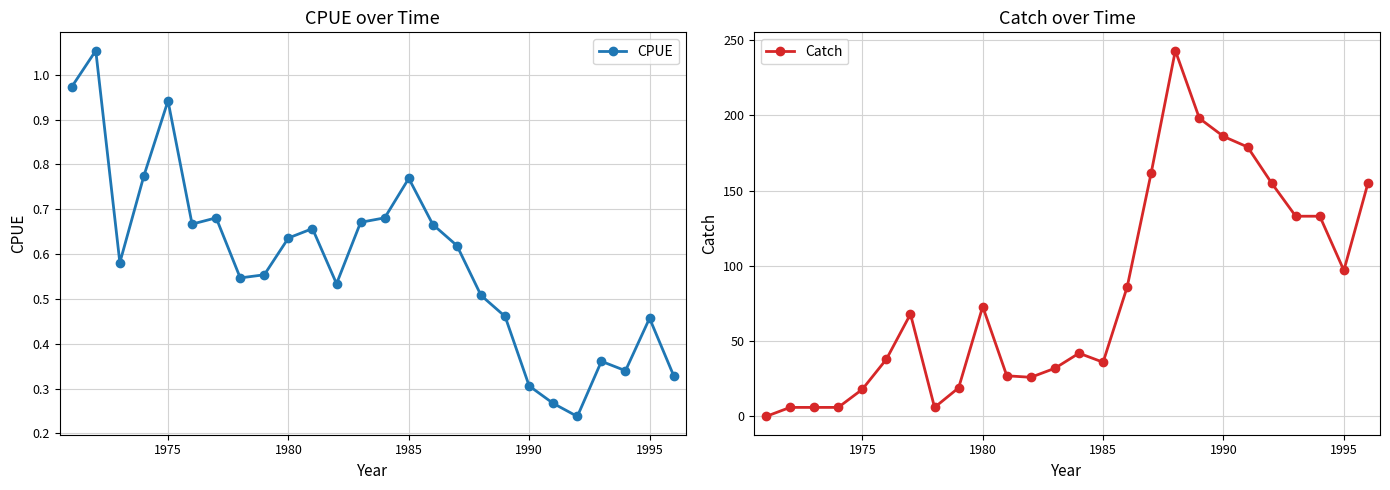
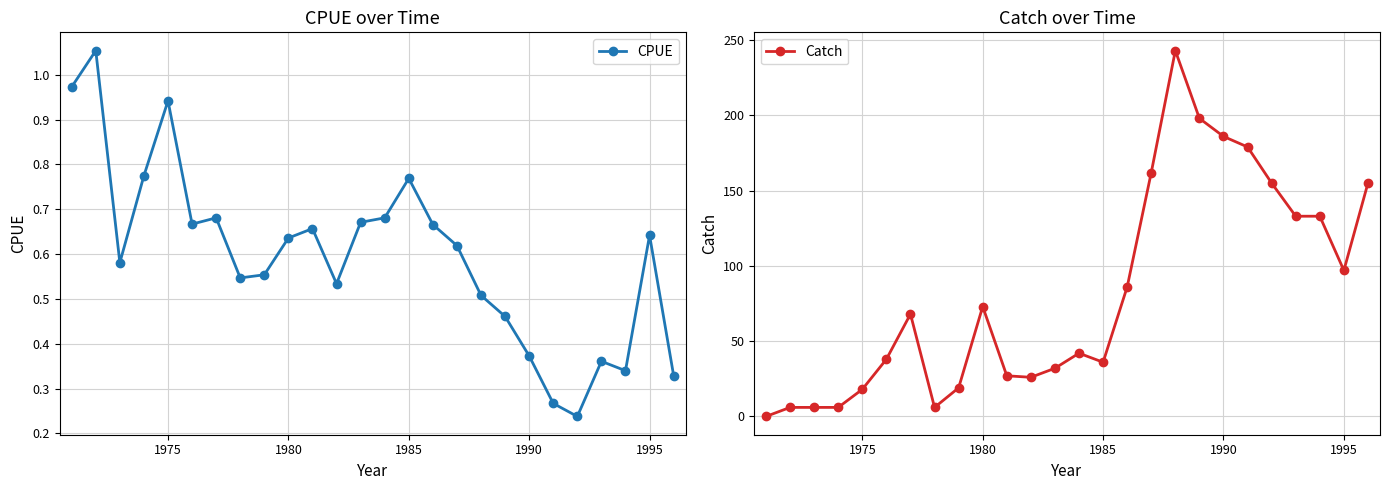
CPUE over Time, 1990: 0.31 -> 0.37
CPUE over Time, 1995: 0.46 -> 0.64
